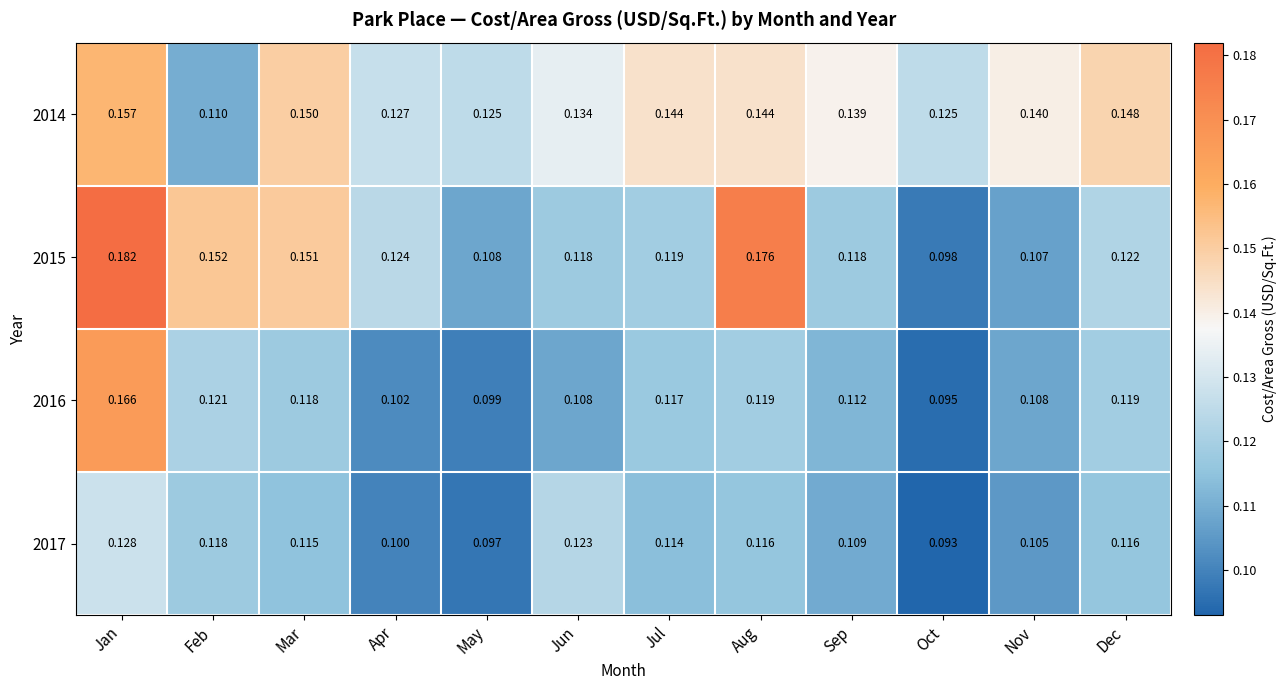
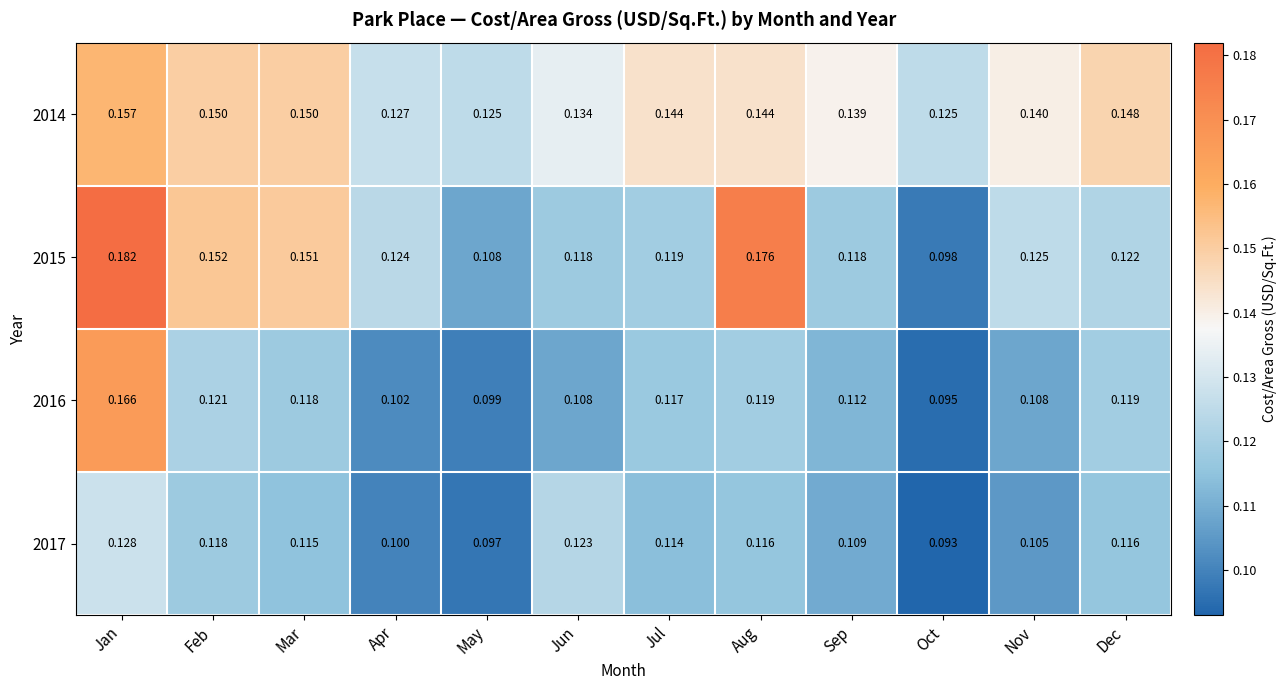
2014, Feb: 0.110 -> 0.150
2015, Nov: 0.107 -> 0.125
